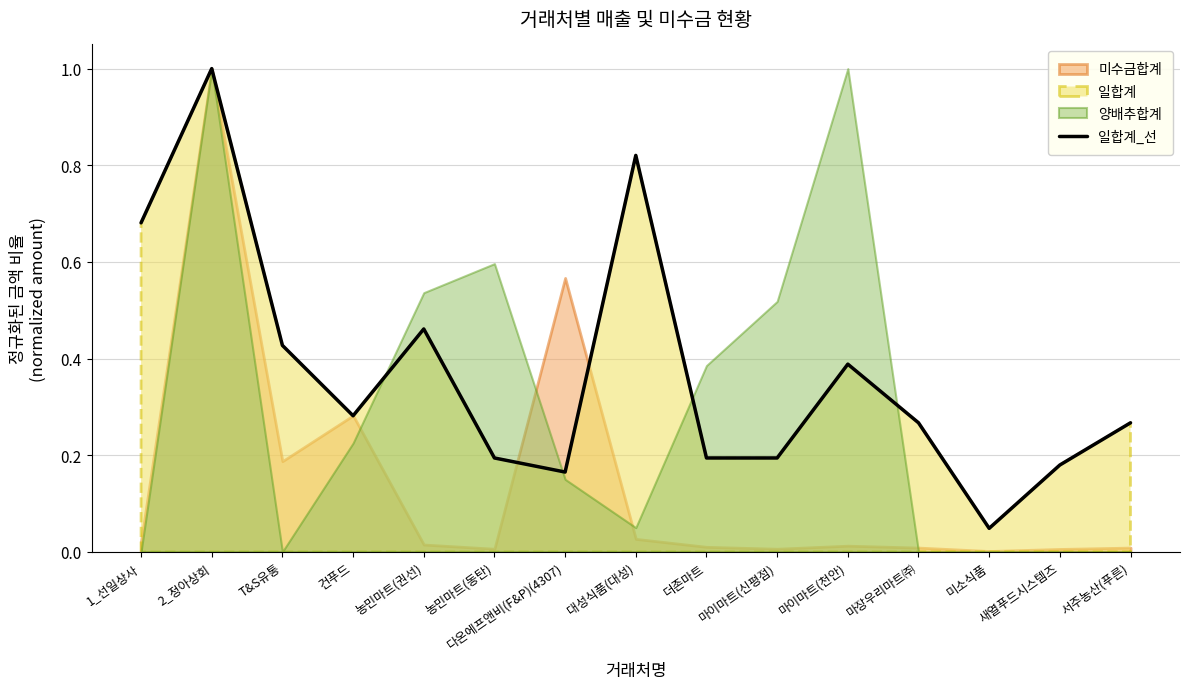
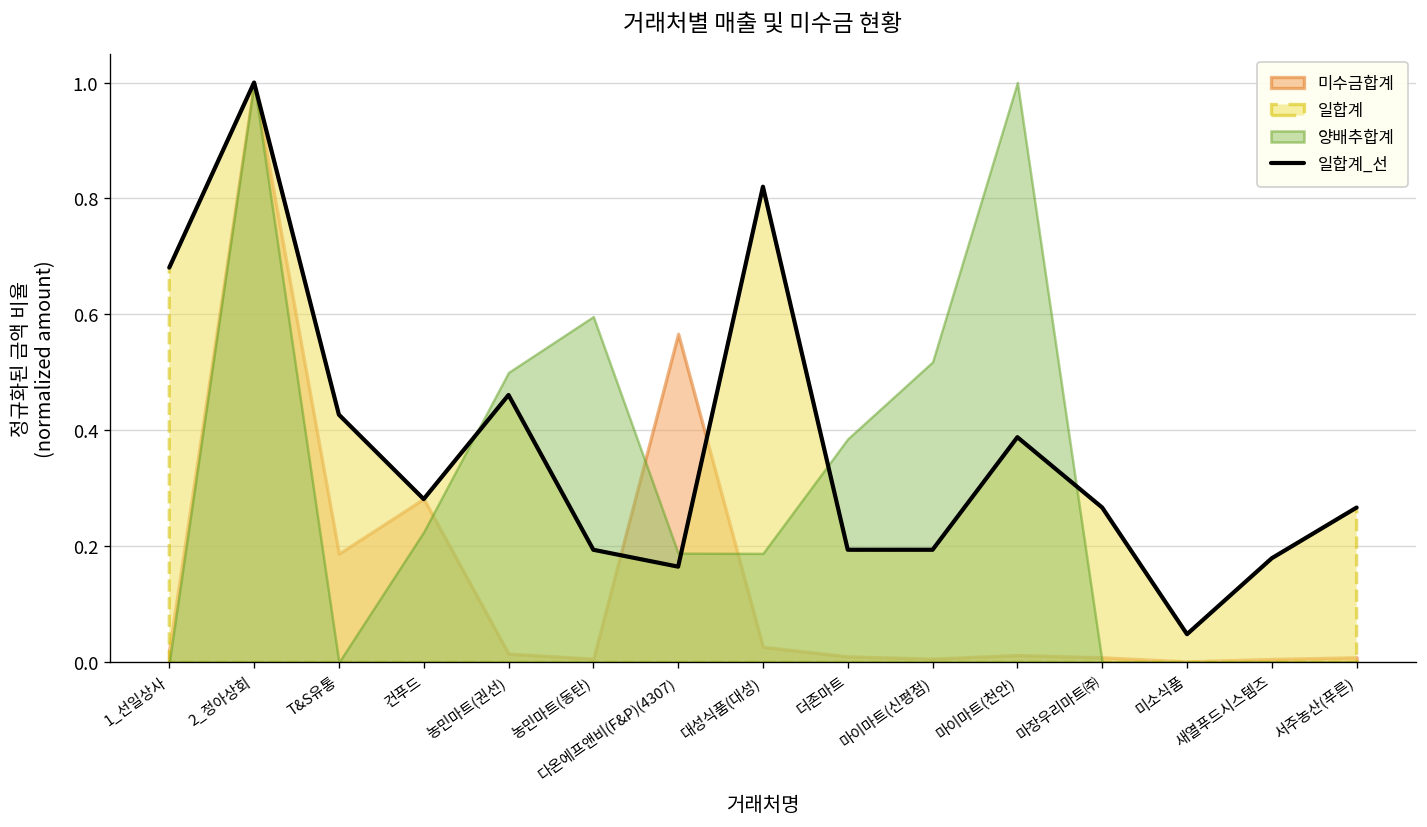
양배추합계, 농민마트(권선): 0.54 -> 0.50
양배추합계, 다온에프앤비(F&P)(4307): 0.15 -> 0.19
양배추합계, 대성식품(대성): 0.05 -> 0.19
